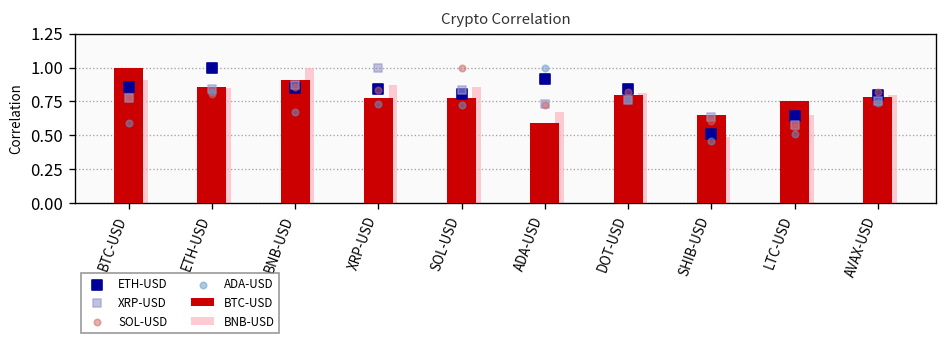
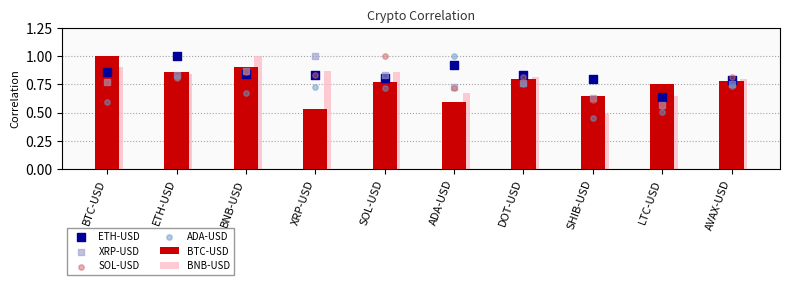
BTC-USD, XRP-USD: 0.78 -> 0.53
ETH-USD, SHIB-USD: 0.51 -> 0.79
